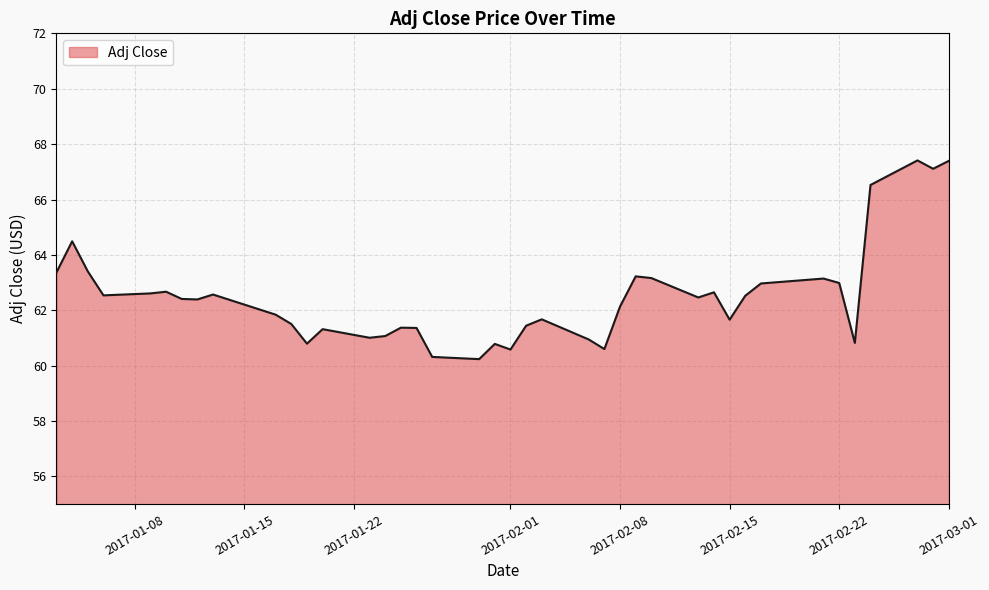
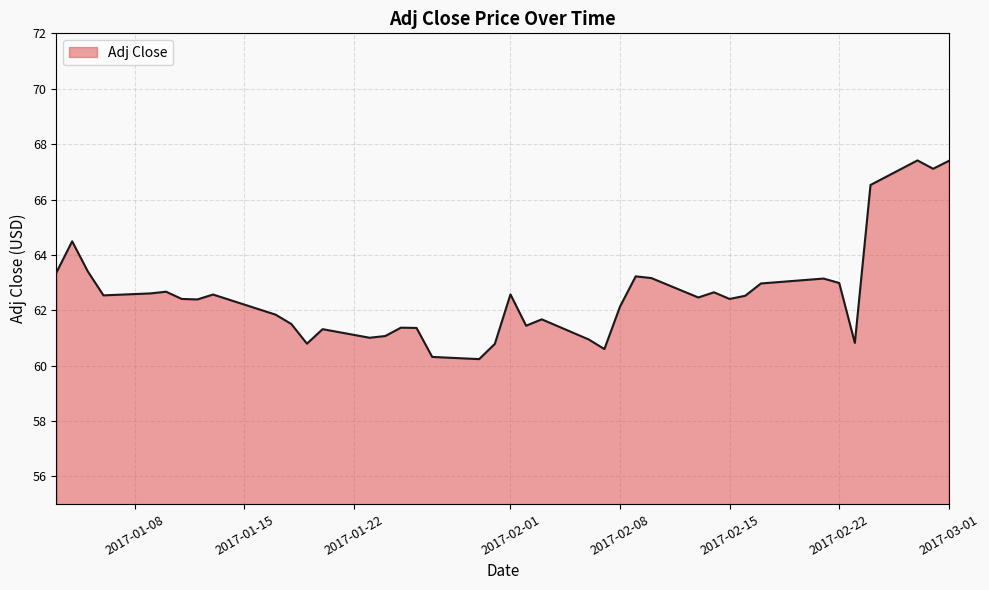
2017-02-01: 60.6 -> 62.6
2017-02-15: 61.7 -> 62.4
